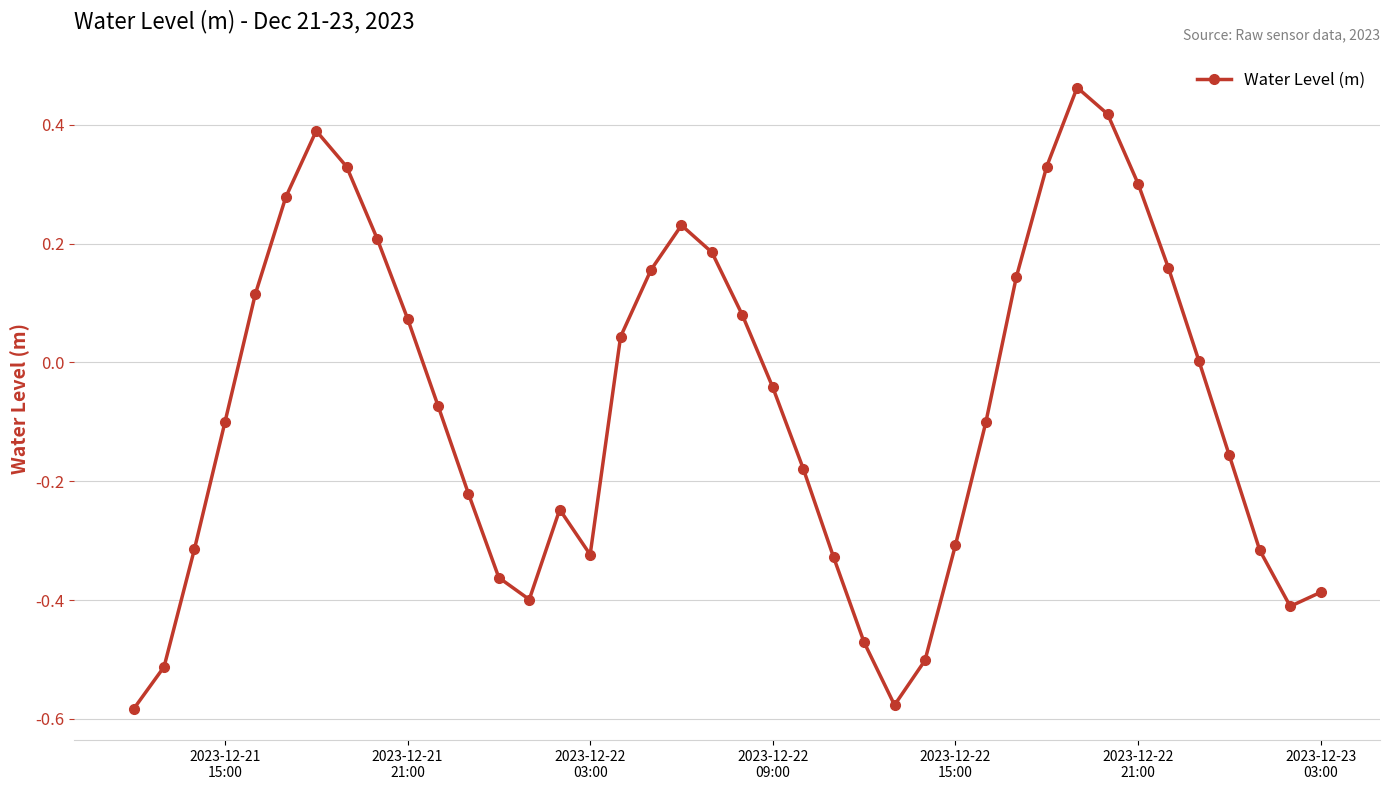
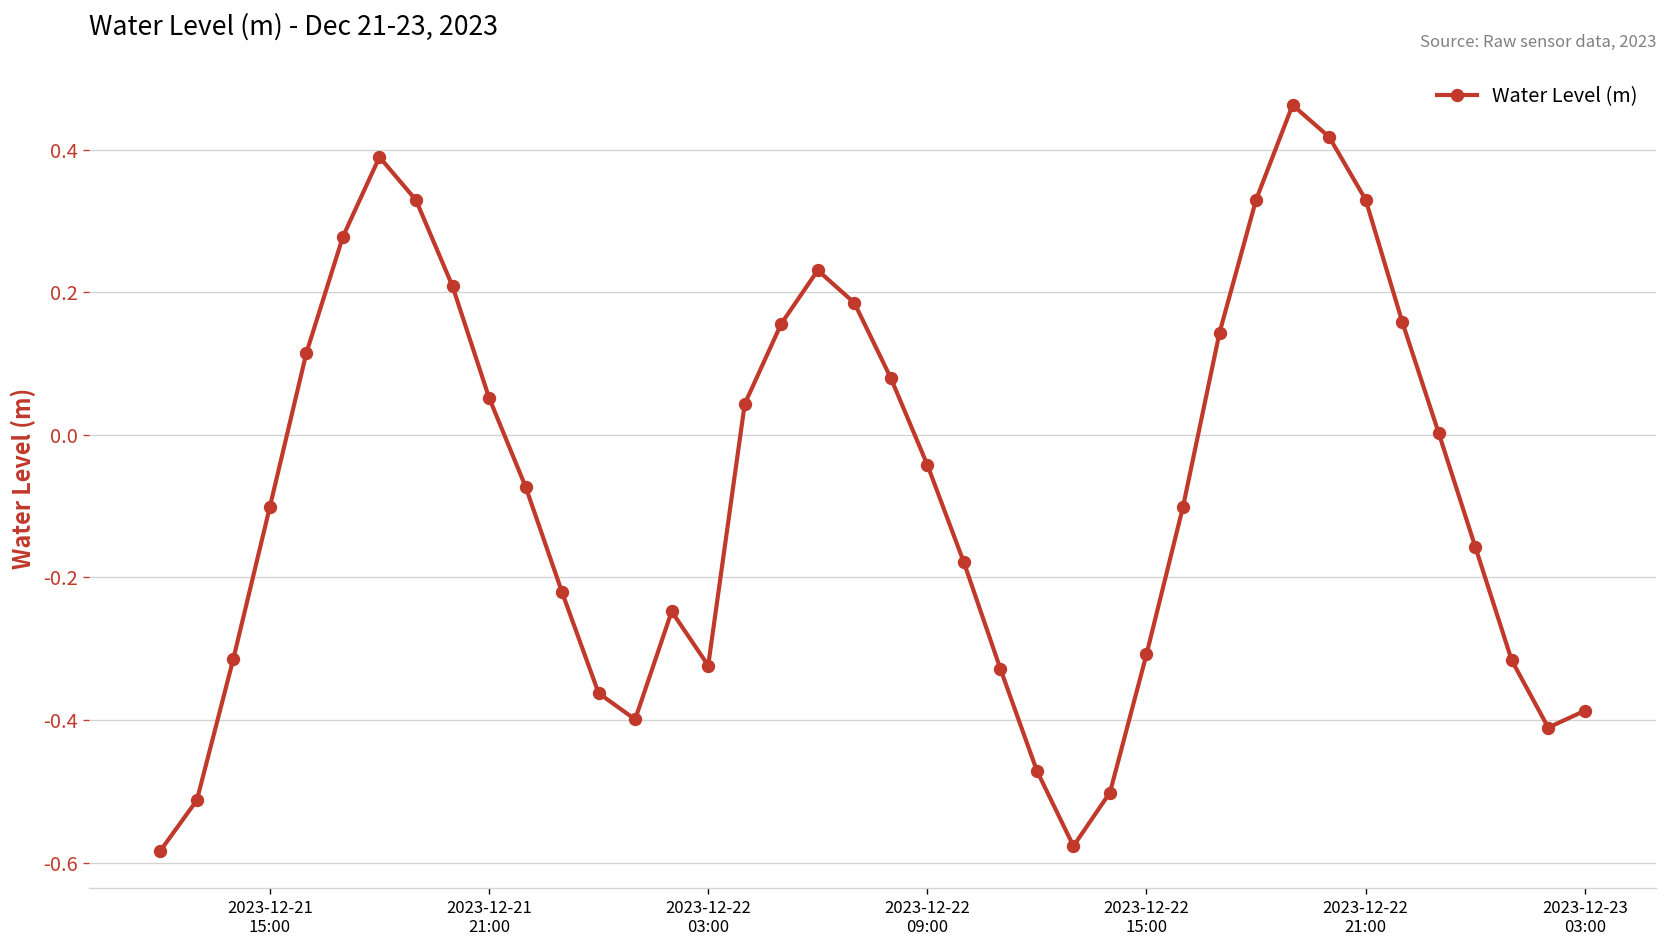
2023-12-21 21:00: 0.07 -> 0.05
2023-12-22 21:00: 0.30 -> 0.33
